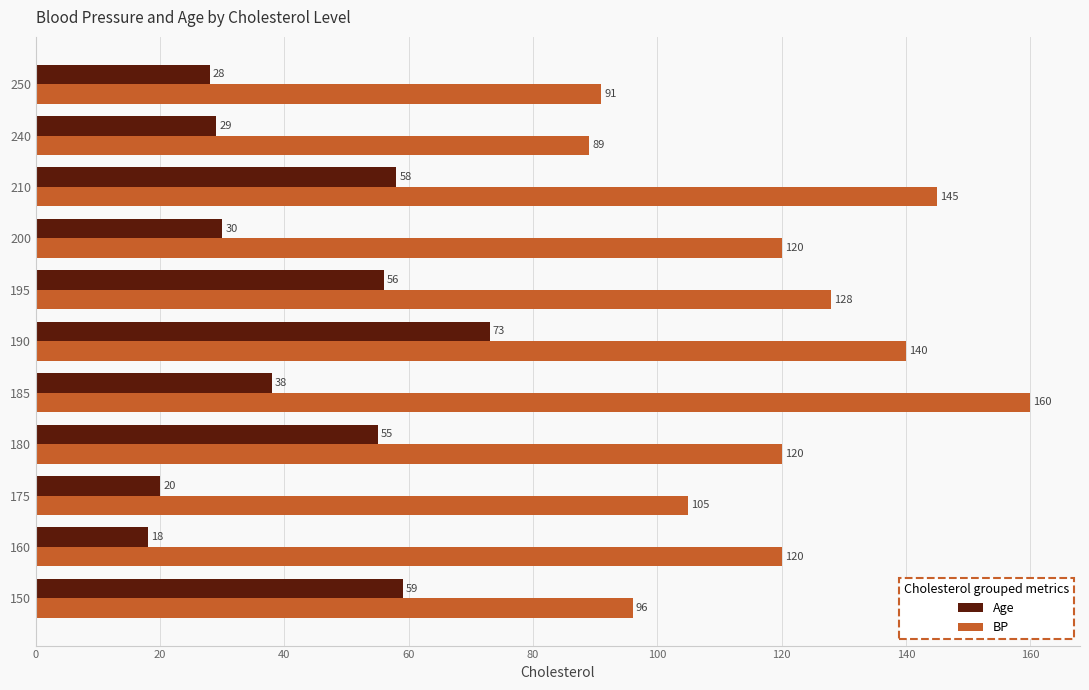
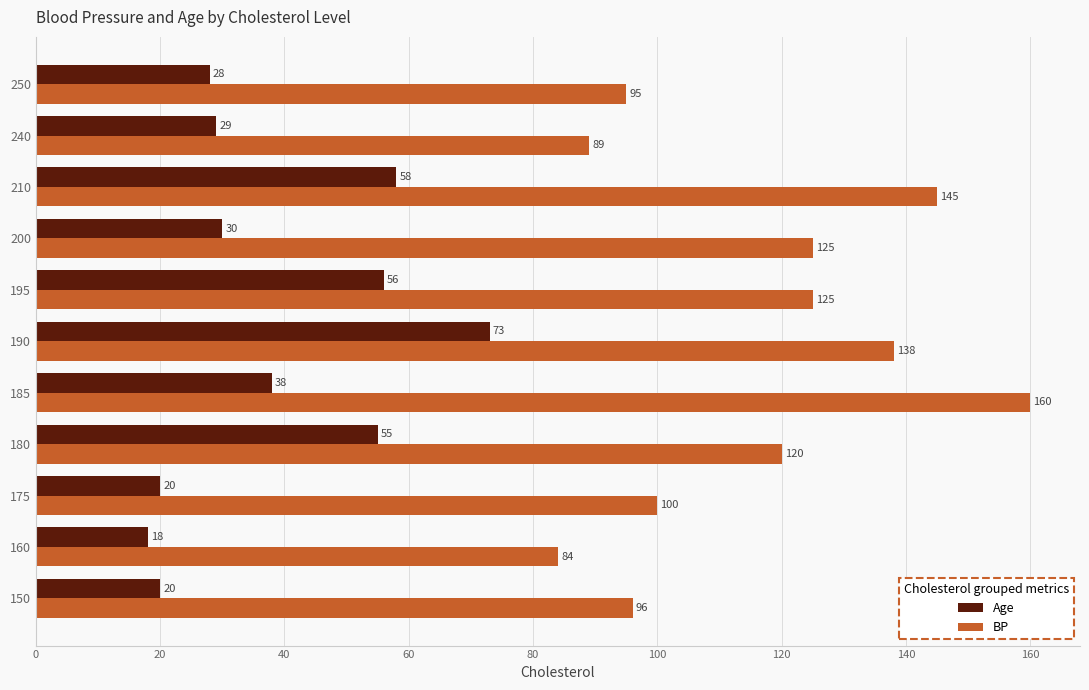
BP, 250: 91 -> 95
BP, 200: 120 -> 125
BP, 195: 128 -> 125
BP, 190: 140 -> 138
BP, 175: 105 -> 100
BP, 160: 120 -> 84
Age, 150: 59 -> 20
